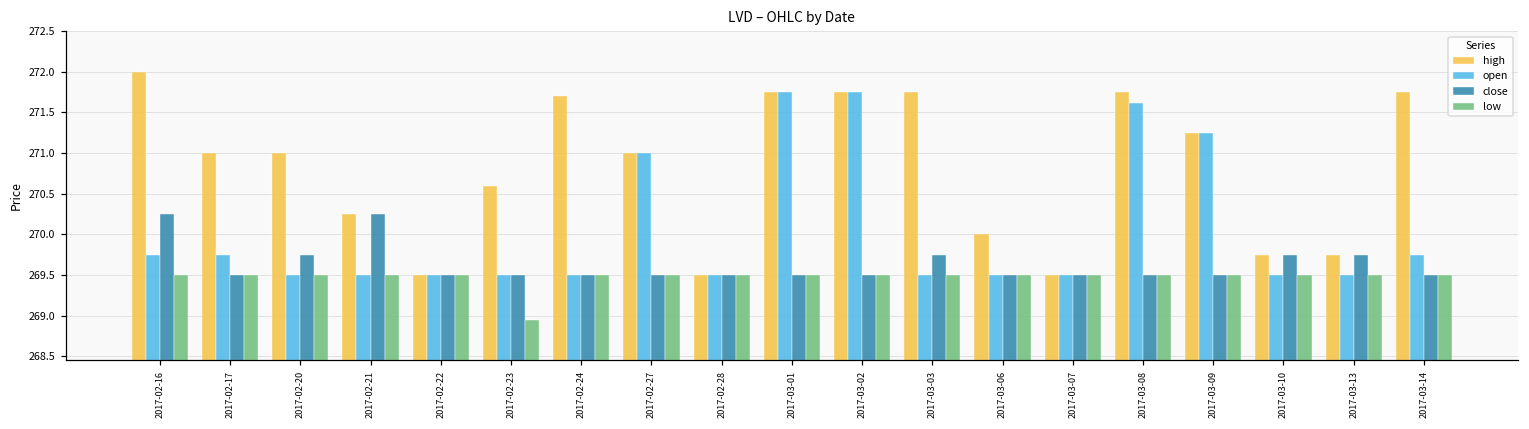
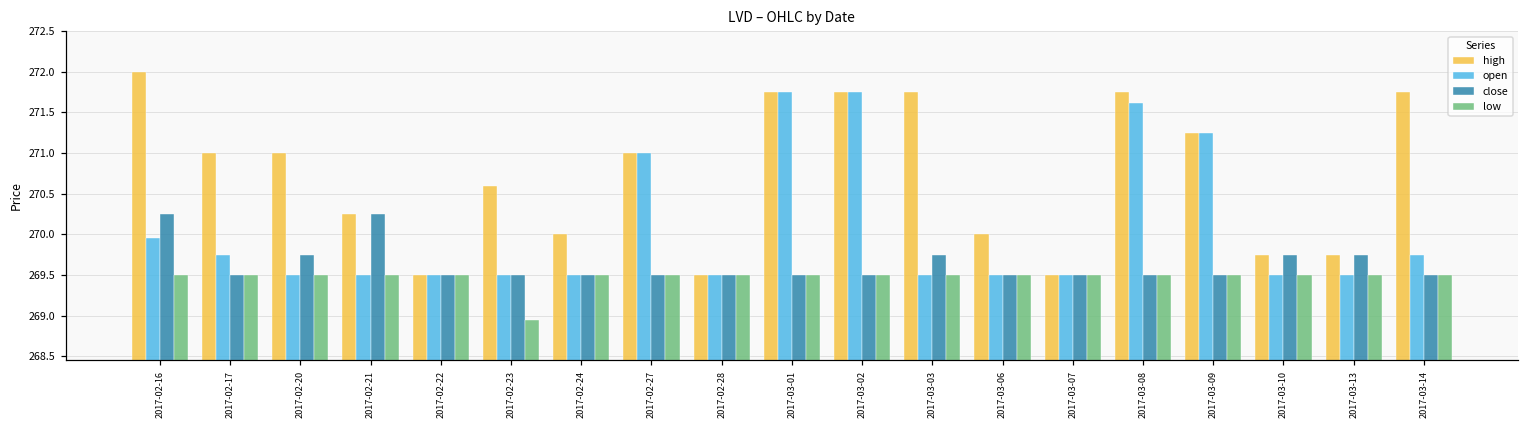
open, 2017-02-16: 269.8 -> 270.0
high, 2017-02-24: 271.7 -> 270.0
